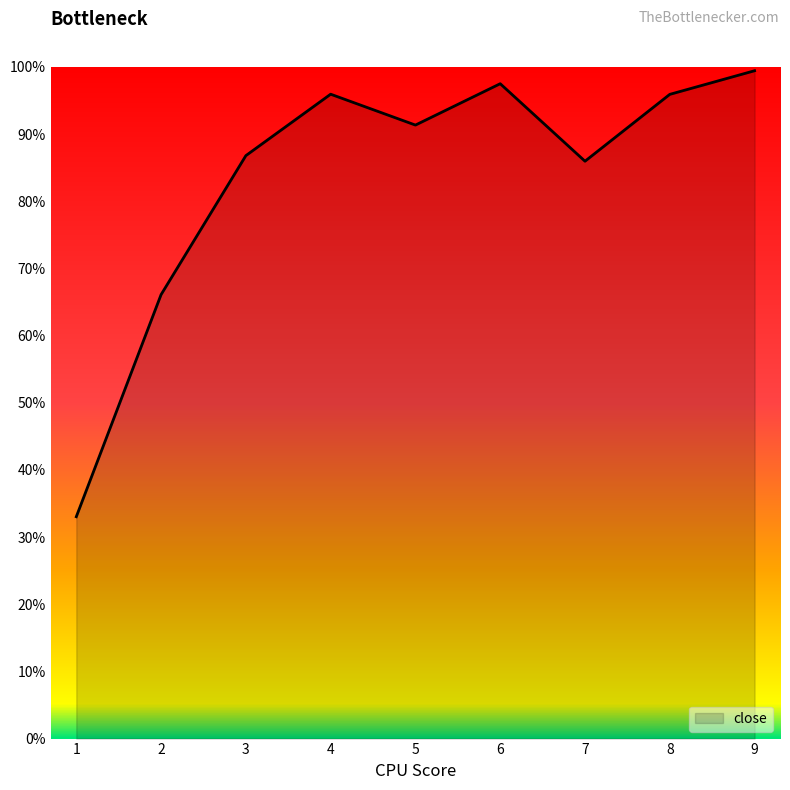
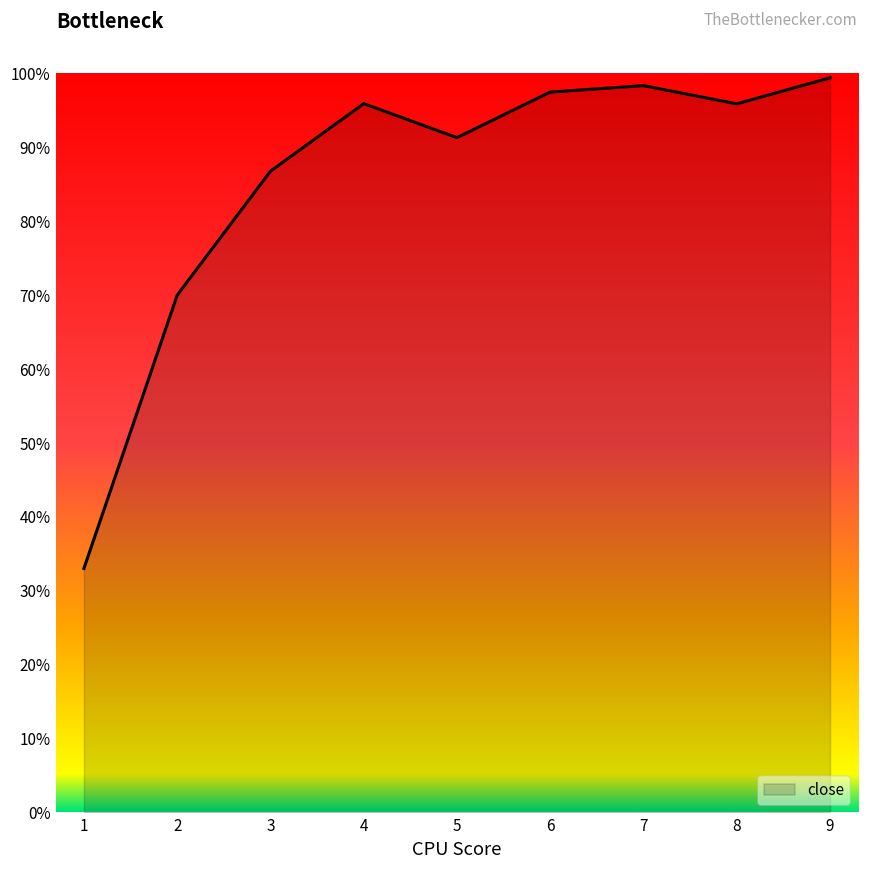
2: 66% -> 70%
7: 86% -> 98%
